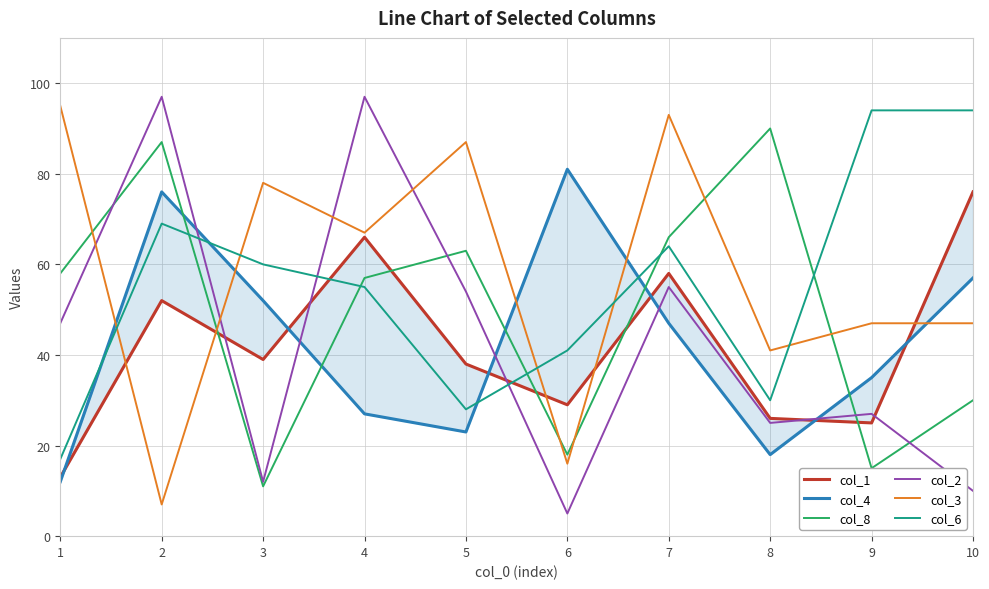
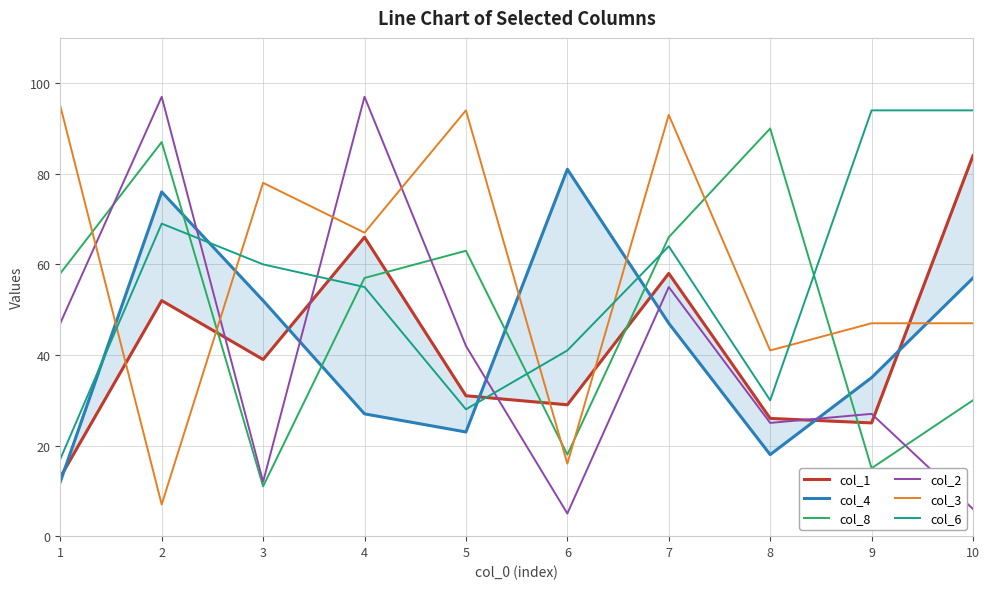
col_1, 5: 38 -> 31
col_2, 5: 54 -> 42
col_3, 5: 87 -> 94
col_1, 10: 76 -> 84
col_2, 10: 10 -> 6
